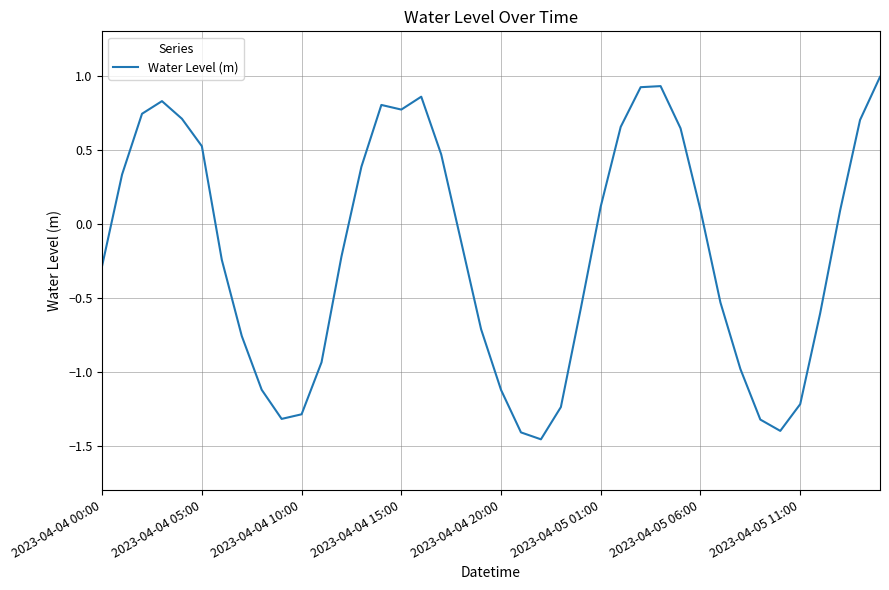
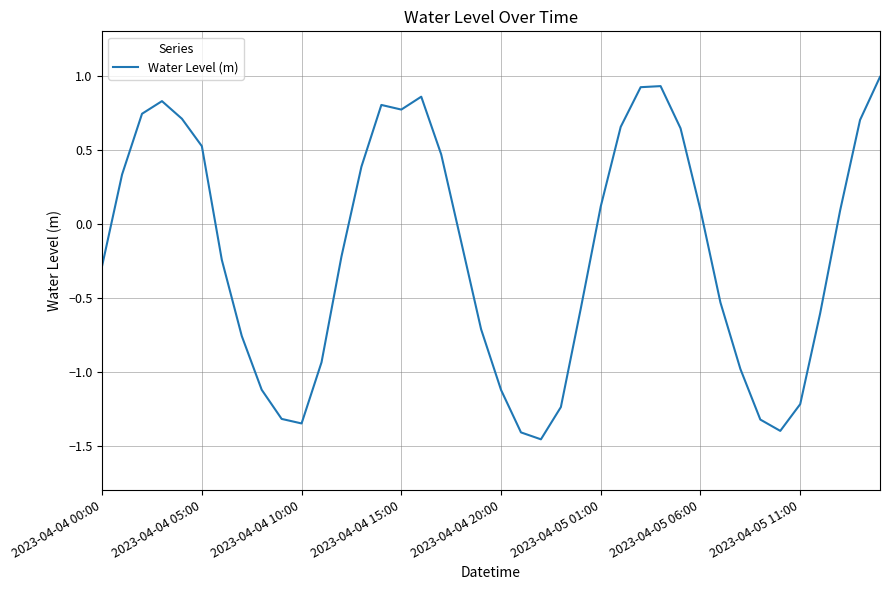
2023-04-04 10:00: -1.29 -> -1.35
